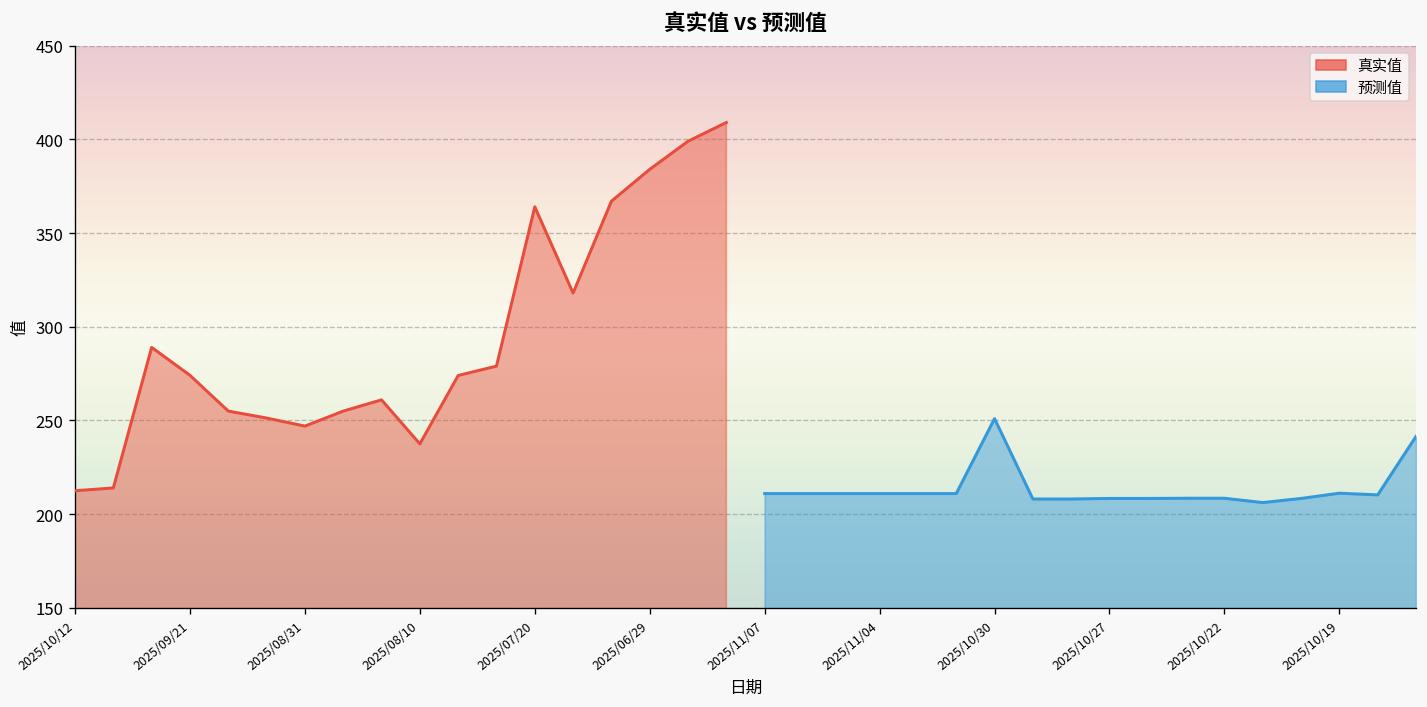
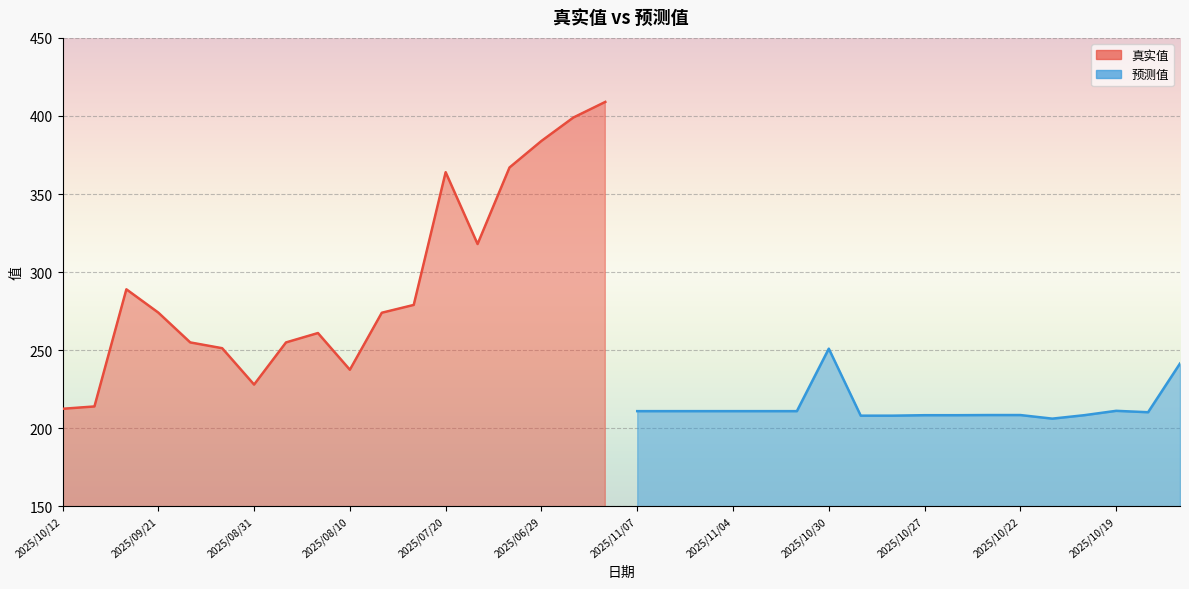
真实值, 2025/08/31: 247 -> 228
